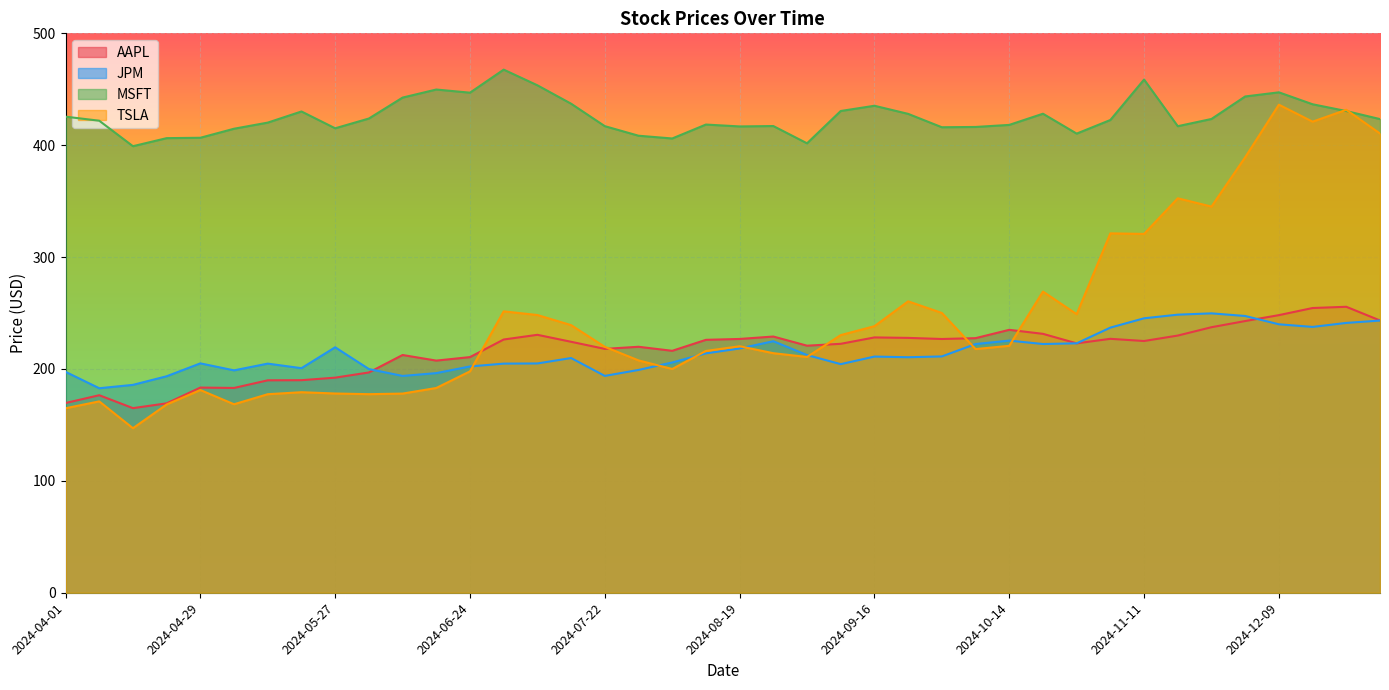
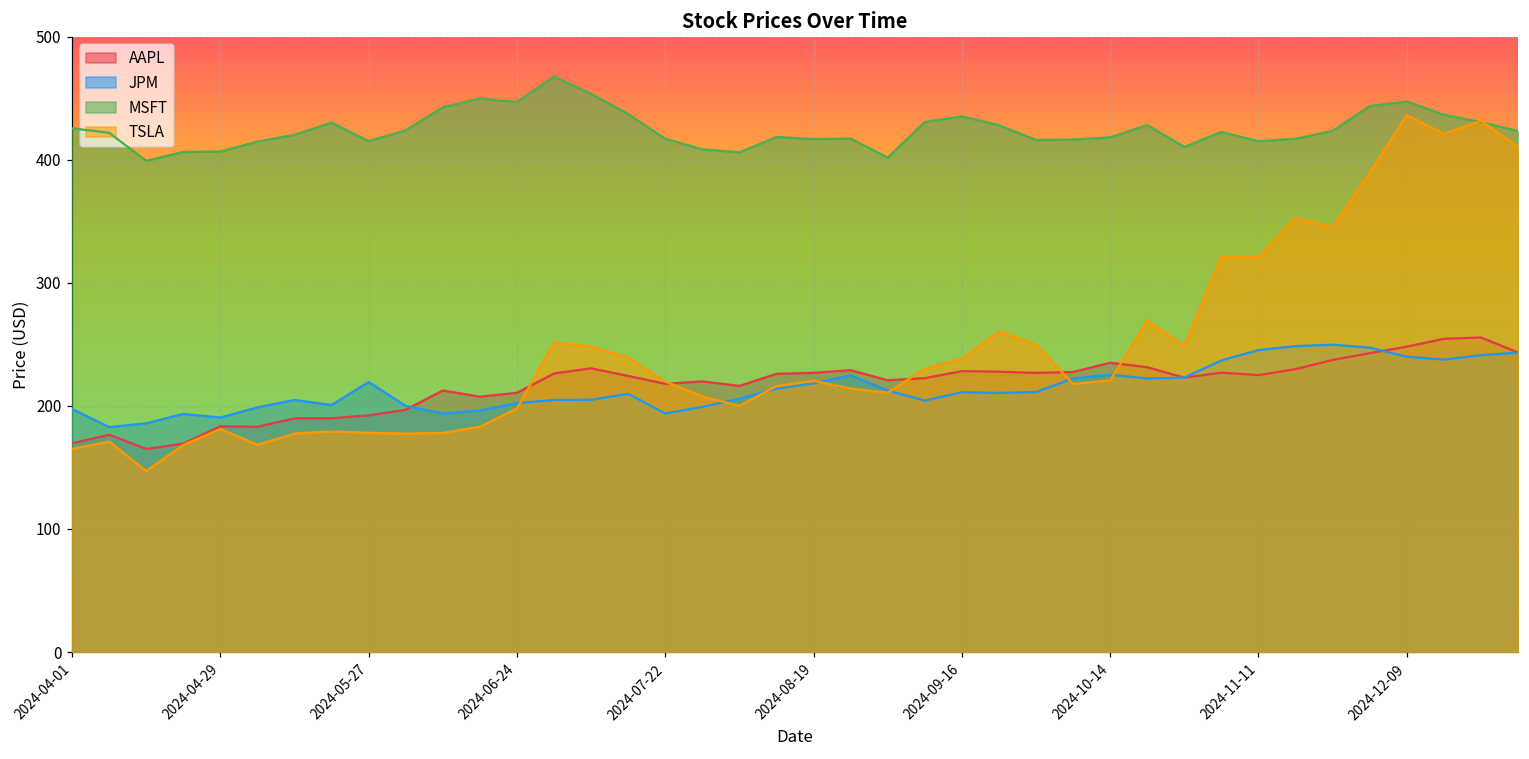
JPM, 2024-04-29: 205 -> 191
MSFT, 2024-11-11: 459 -> 415
